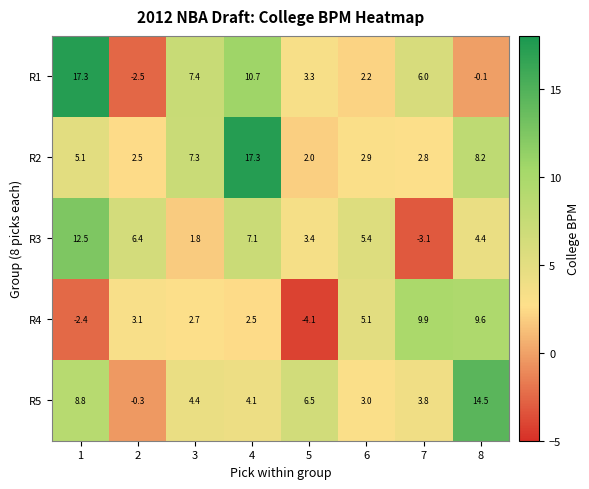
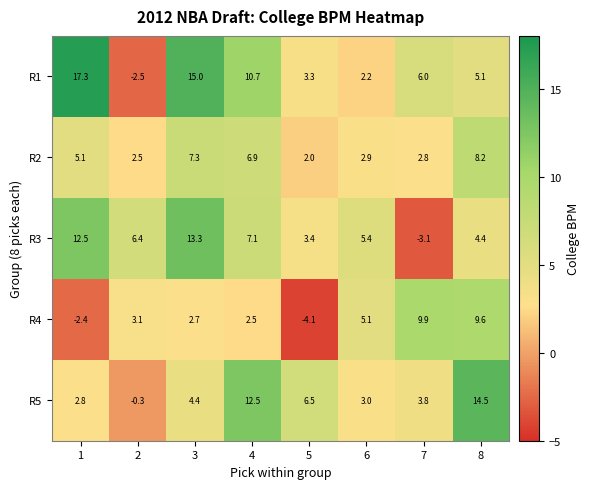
R1, 3: 7.4 -> 15.0
R1, 8: -0.1 -> 5.1
R2, 4: 17.3 -> 6.9
R3, 3: 1.8 -> 13.3
R5, 1: 8.8 -> 2.8
R5, 4: 4.1 -> 12.5
